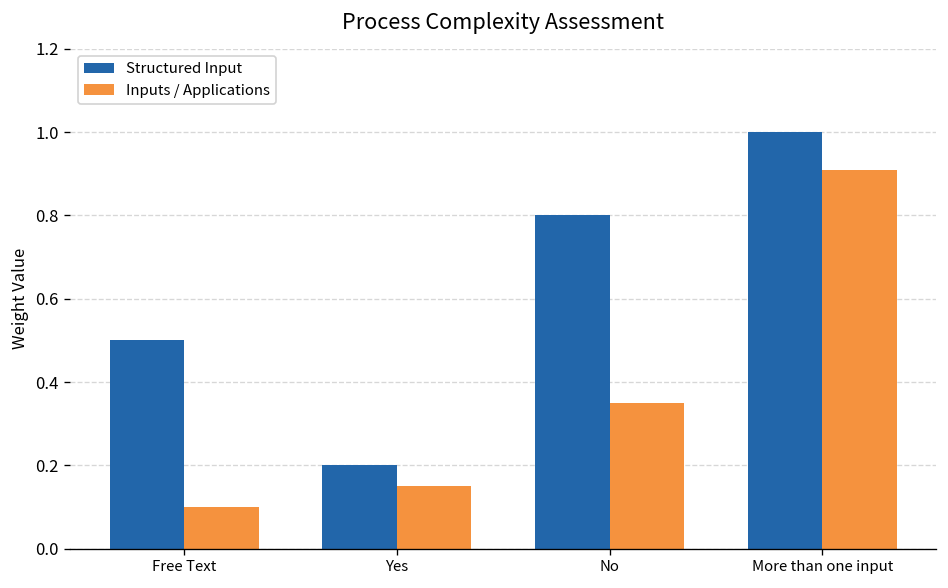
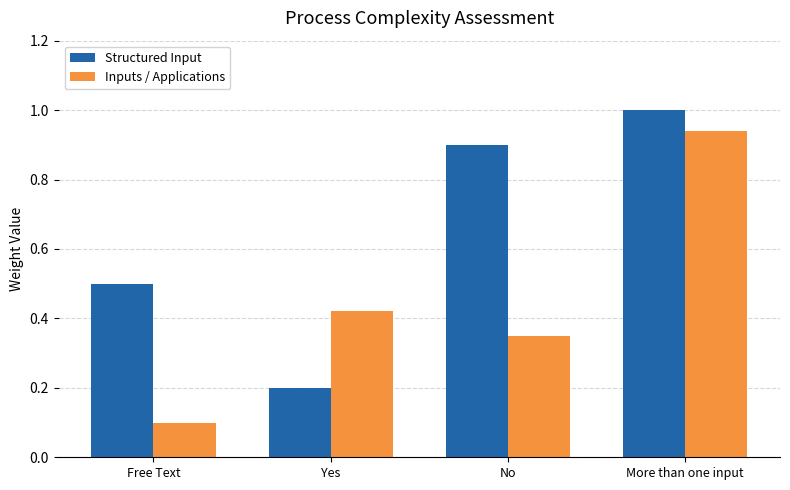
Inputs / Applications, Yes: 0.15 -> 0.42
Structured Input, No: 0.8 -> 0.9
Inputs / Applications, More than one input: 0.91 -> 0.94
